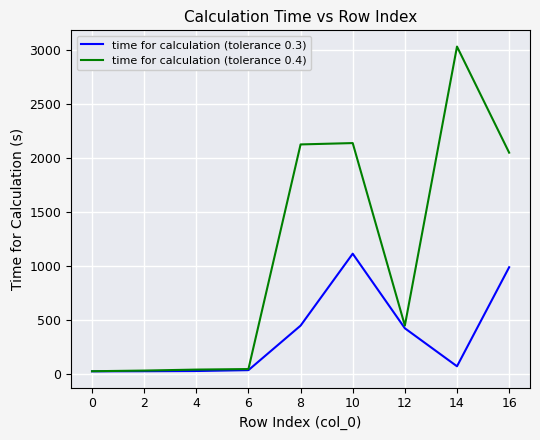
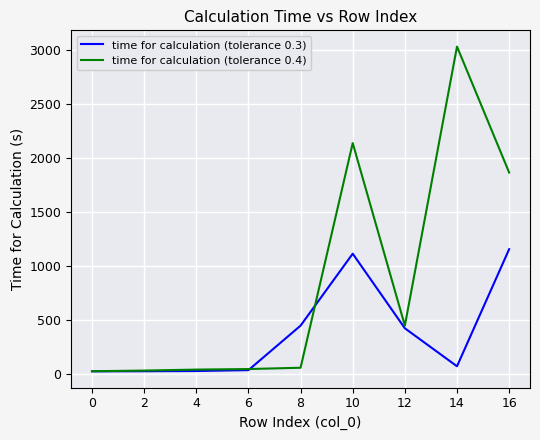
time for calculation (tolerance 0.4), 8: 2130 -> 60
time for calculation (tolerance 0.3), 16: 990 -> 1160
time for calculation (tolerance 0.4), 16: 2050 -> 1870
